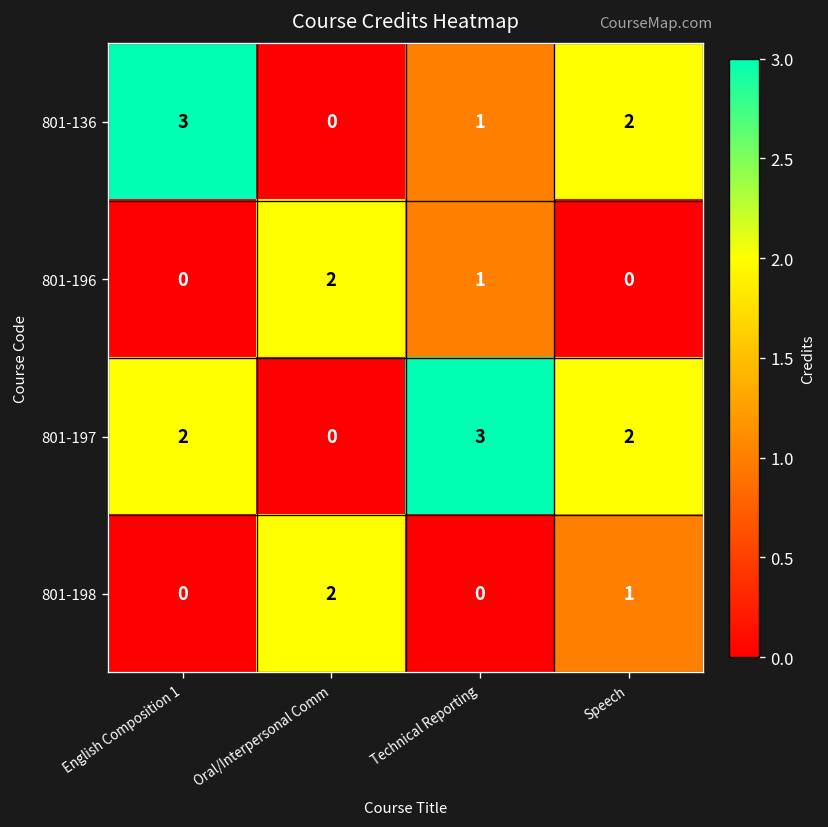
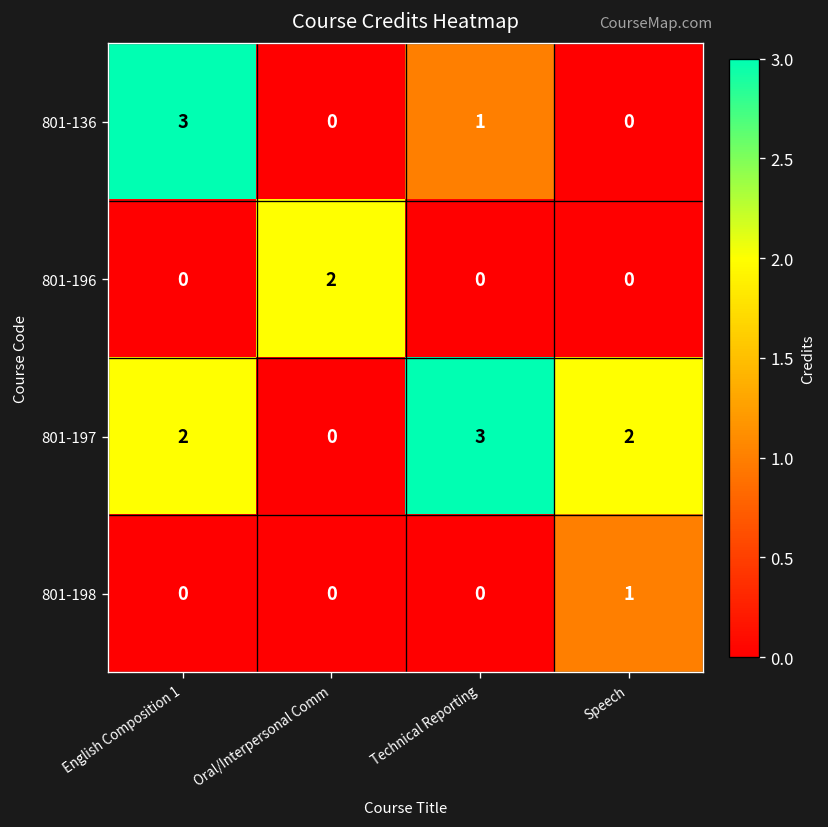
801-136, Speech: 2 -> 0
801-196, Technical Reporting: 1 -> 0
801-198, Oral/Interpersonal Comm: 2 -> 0
